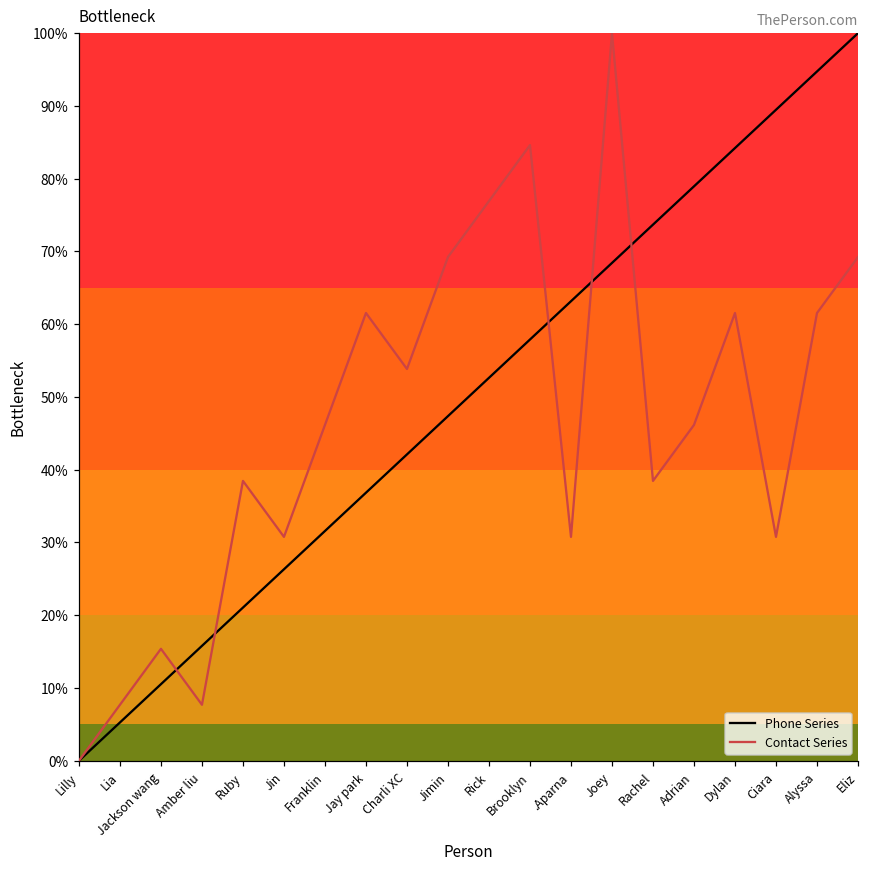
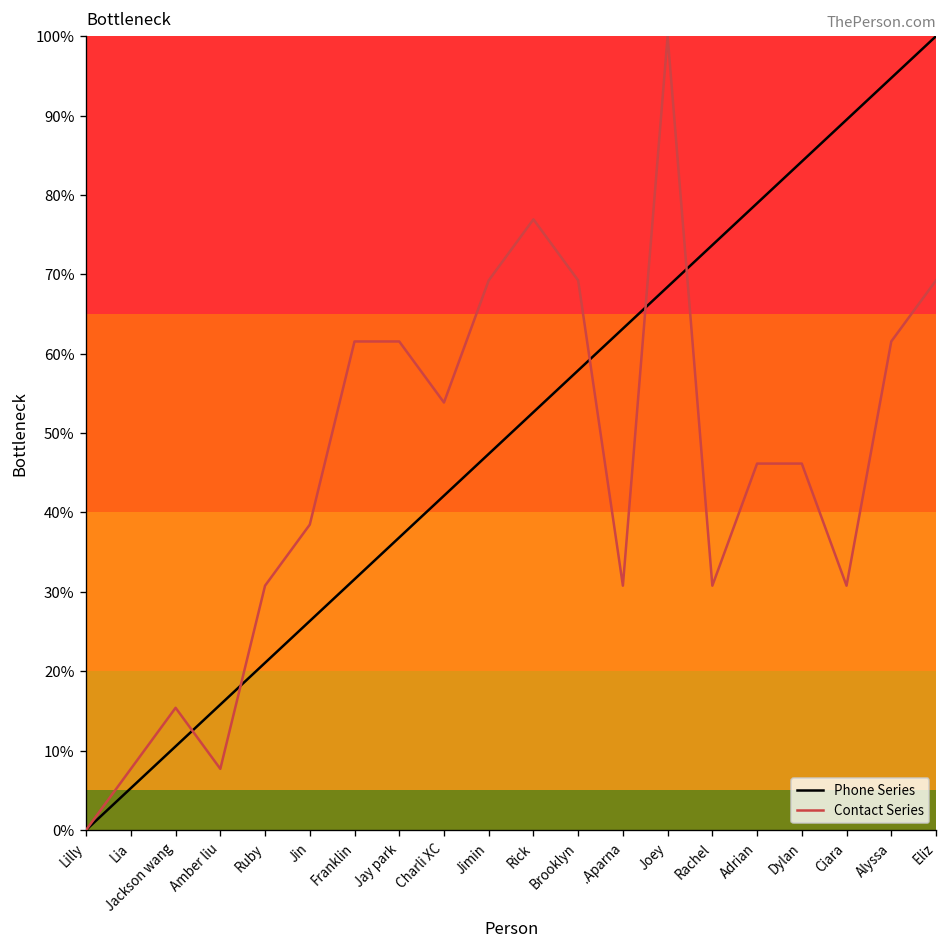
Contact Series, Ruby: 38% -> 31%
Contact Series, Jin: 31% -> 38%
Contact Series, Franklin: 46% -> 62%
Contact Series, Brooklyn: 85% -> 69%
Contact Series, Rachel: 38% -> 31%
Contact Series, Dylan: 62% -> 46%
